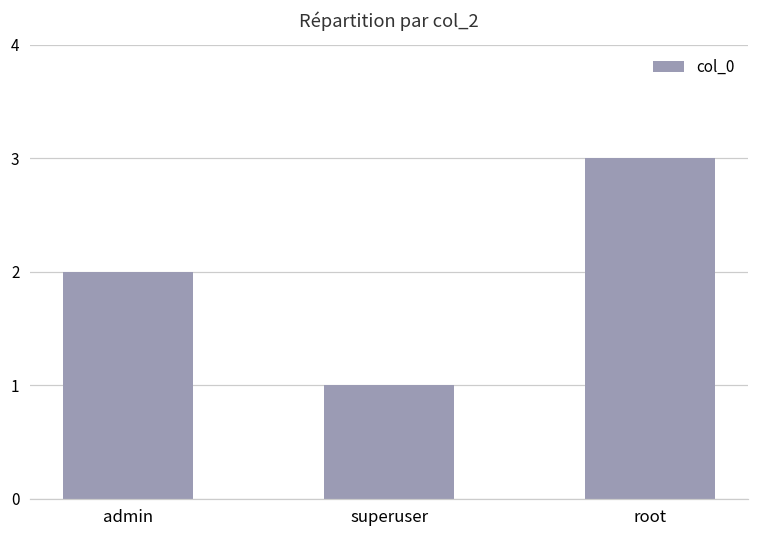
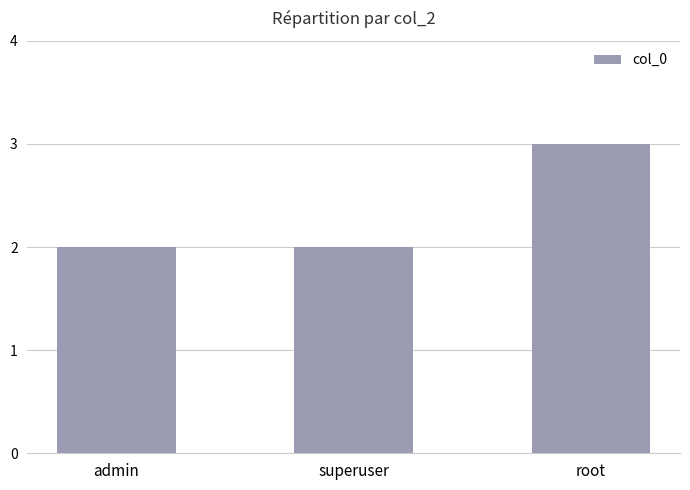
superuser: 1 -> 2
